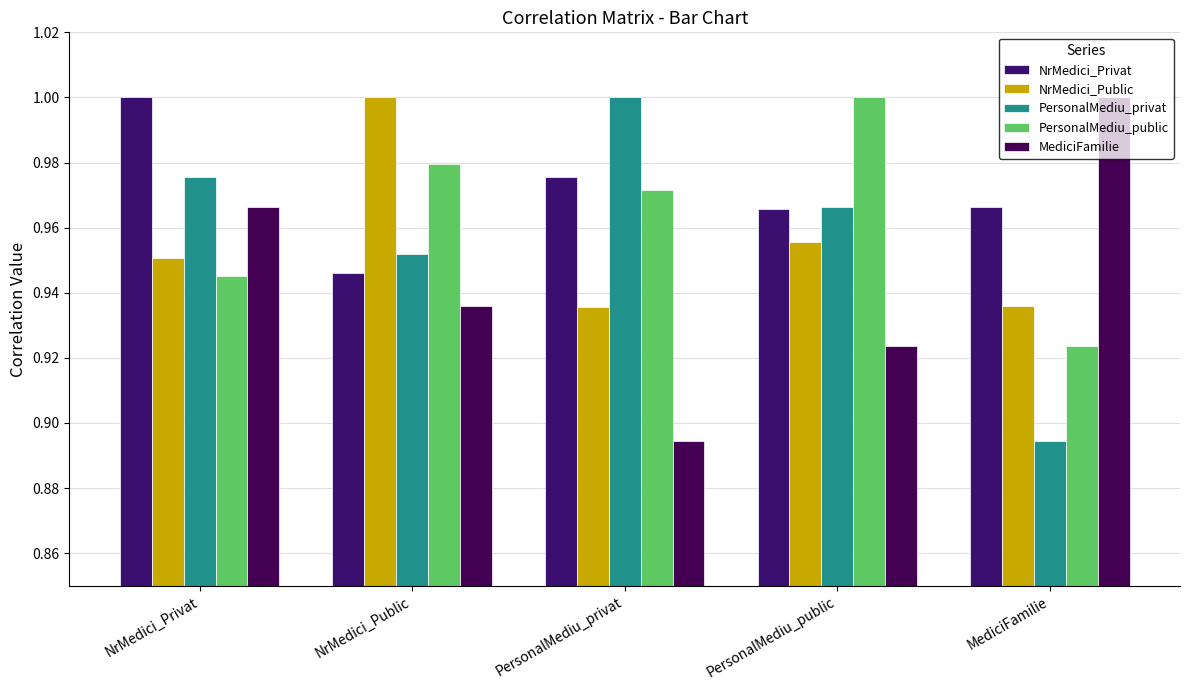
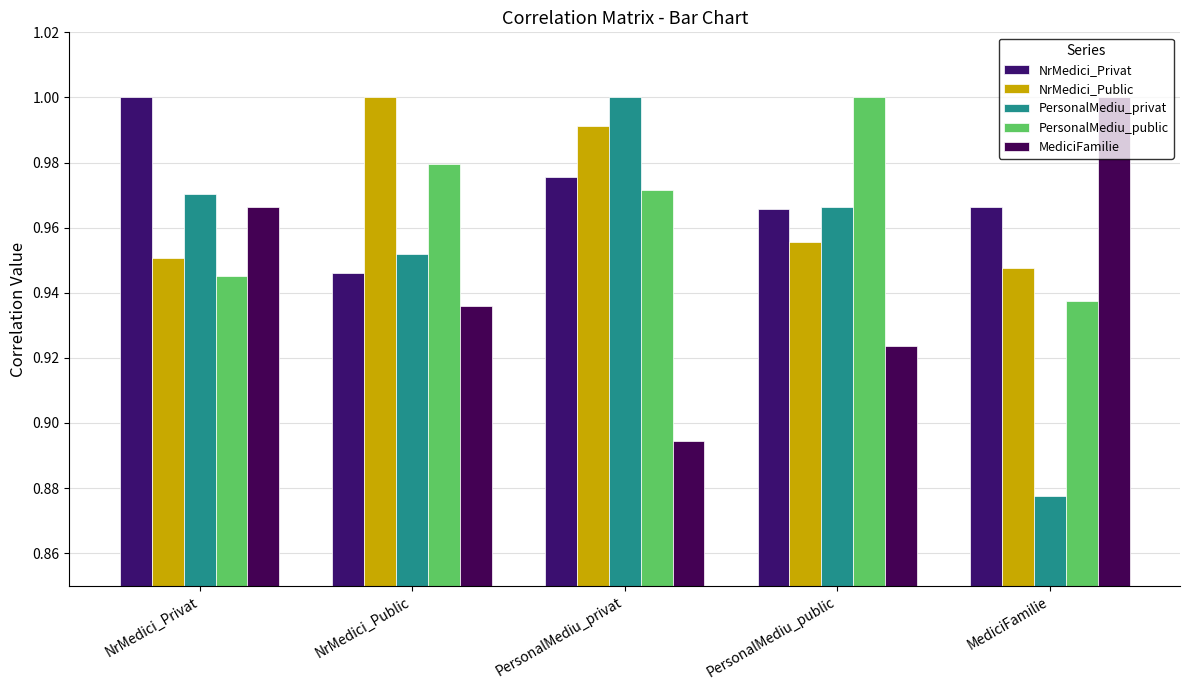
PersonalMediu_privat, NrMedici_Privat: 0.976 -> 0.970
NrMedici_Public, PersonalMediu_privat: 0.936 -> 0.991
NrMedici_Public, MediciFamilie: 0.936 -> 0.948
PersonalMediu_privat, MediciFamilie: 0.894 -> 0.877
PersonalMediu_public, MediciFamilie: 0.924 -> 0.938
